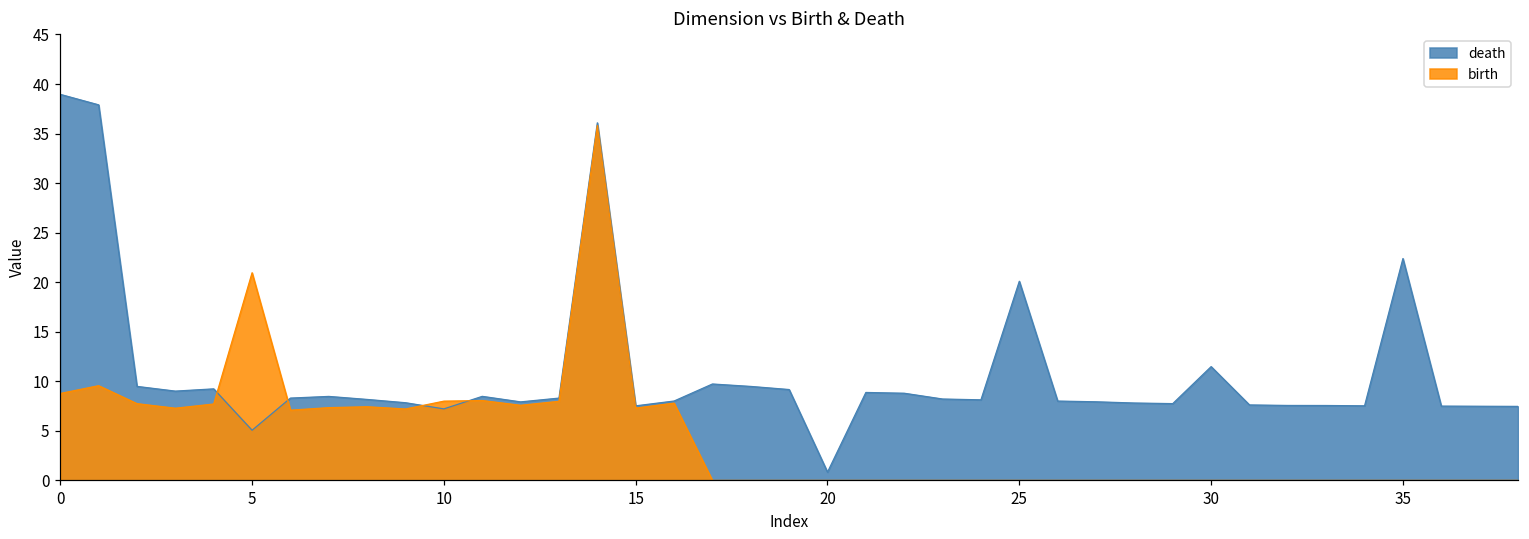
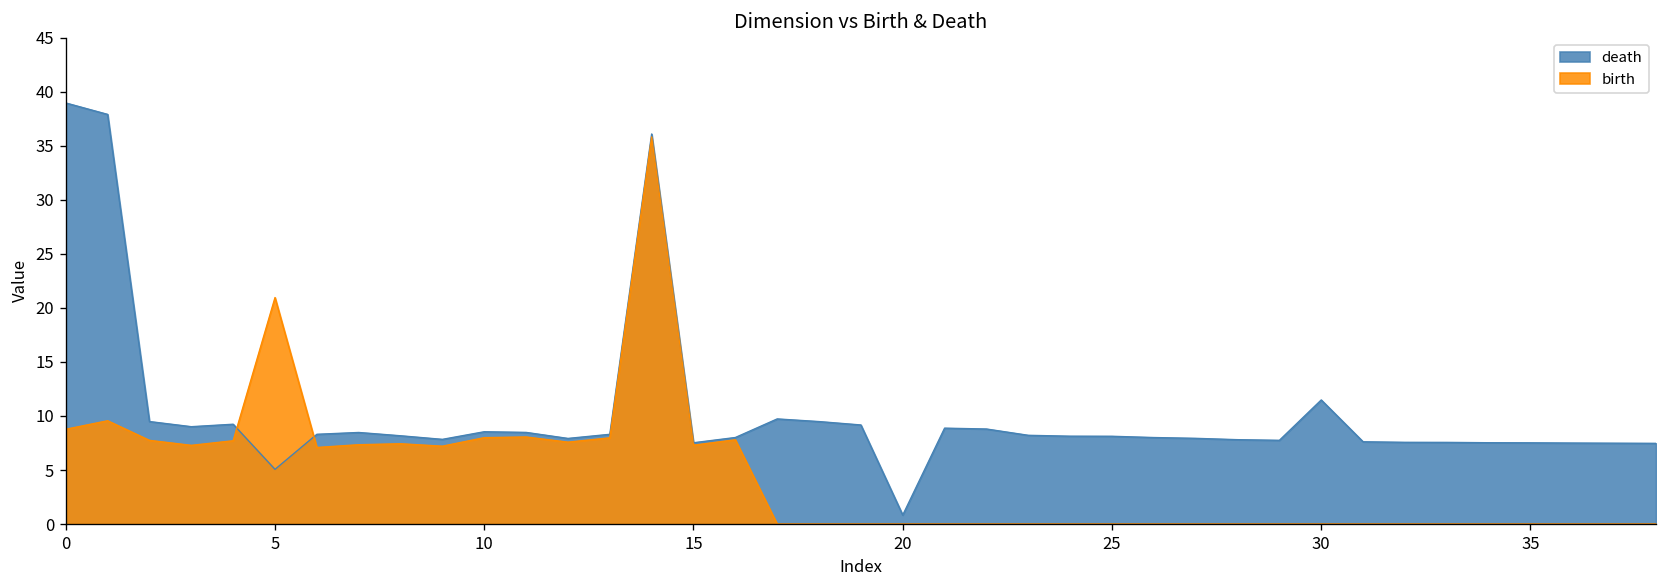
death, 10: 7 -> 9
death, 25: 20 -> 8
death, 35: 22 -> 8
